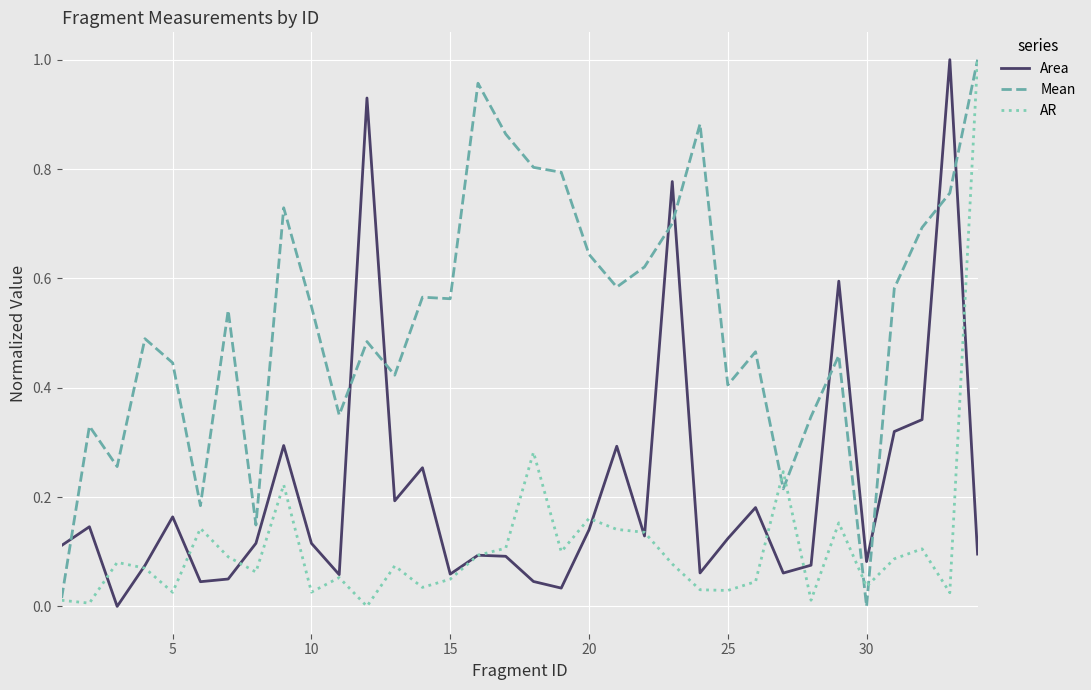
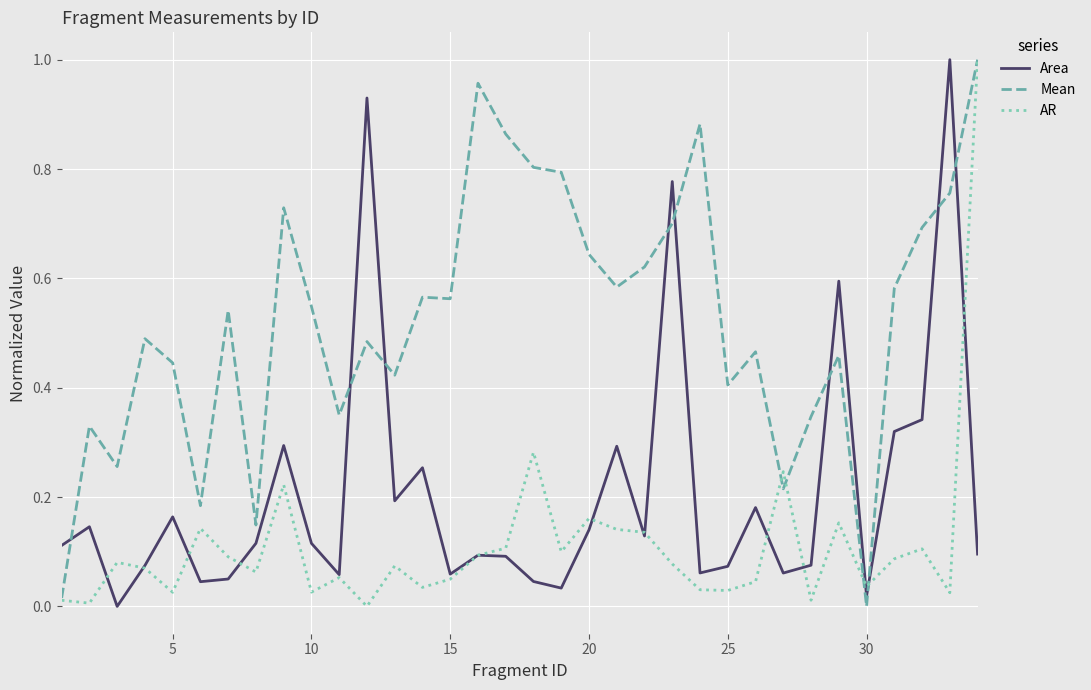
Area, 25: 0.12 -> 0.07
Area, 30: 0.08 -> 0.02
